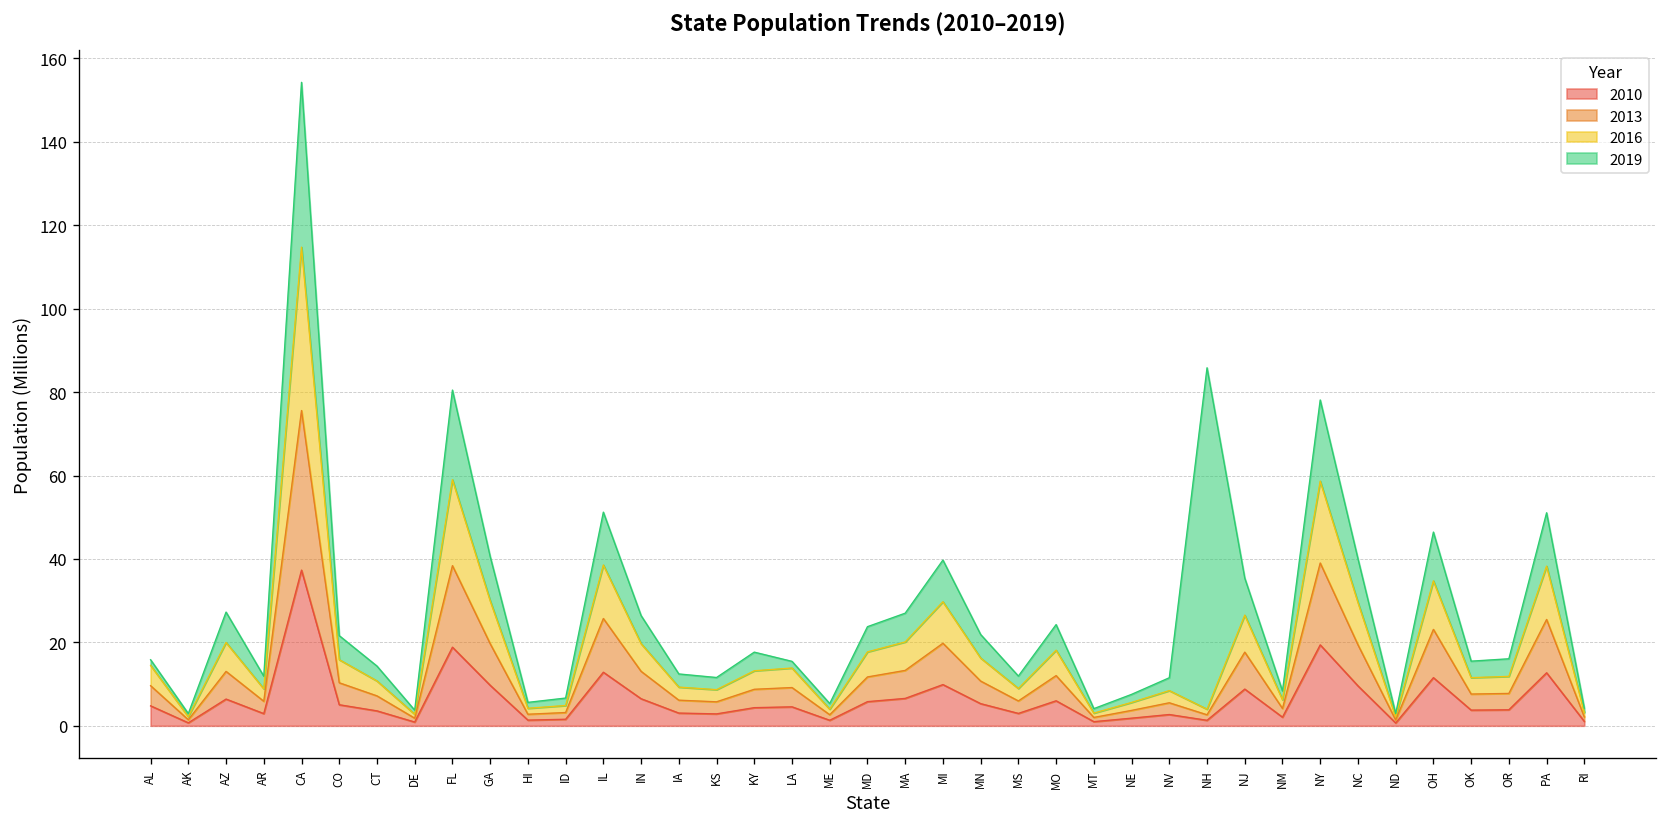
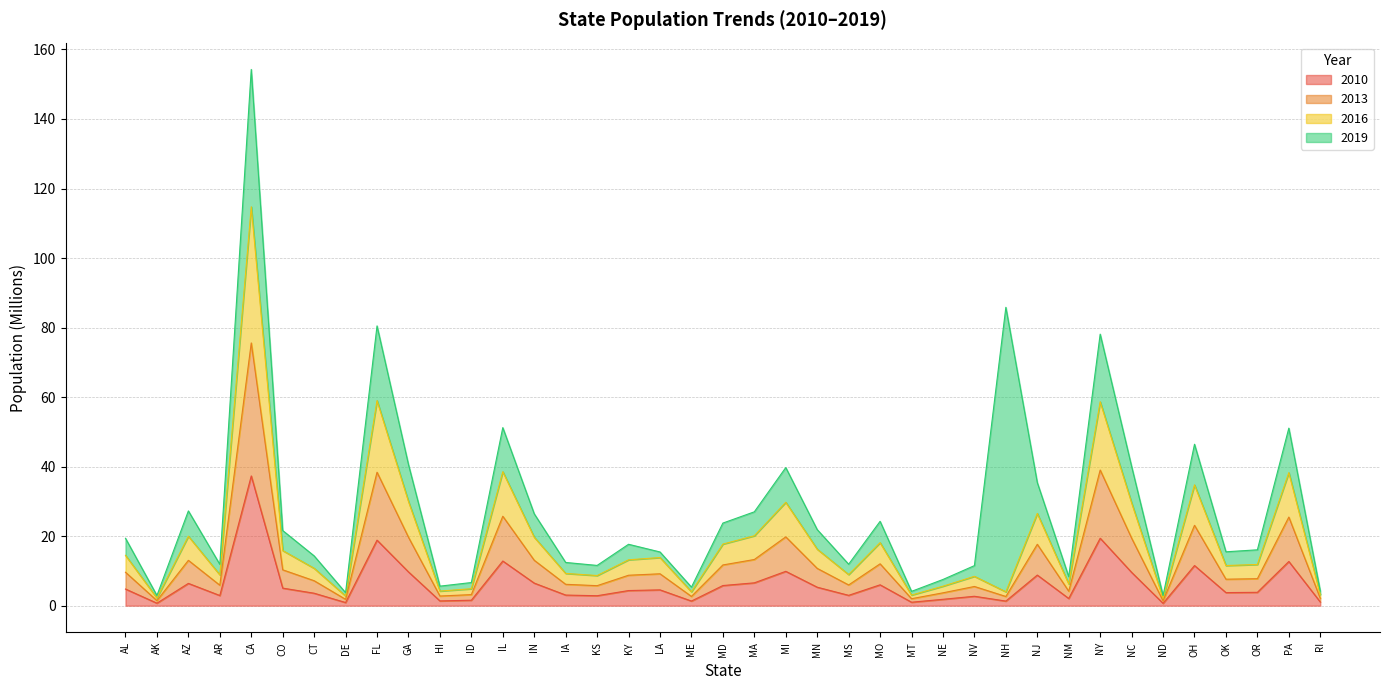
2019, AL: 1 -> 5
